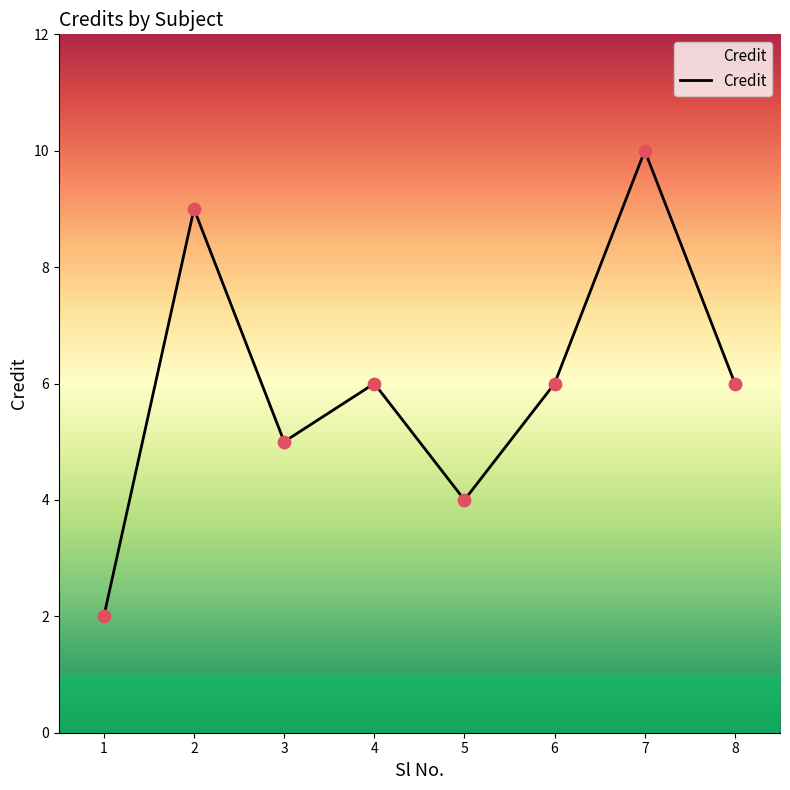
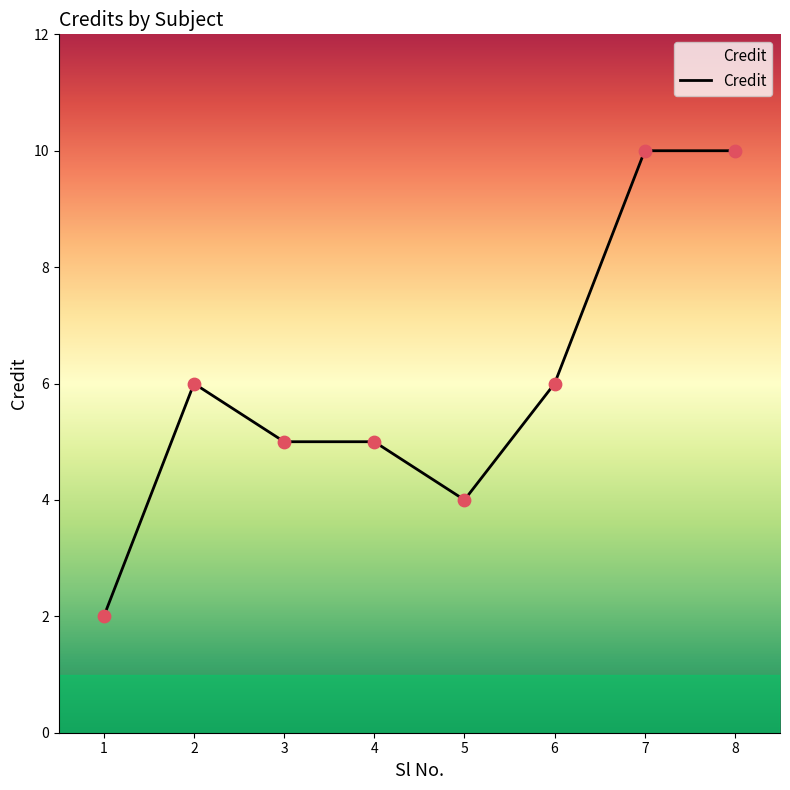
2: 9 -> 6
4: 6 -> 5
8: 6 -> 10
